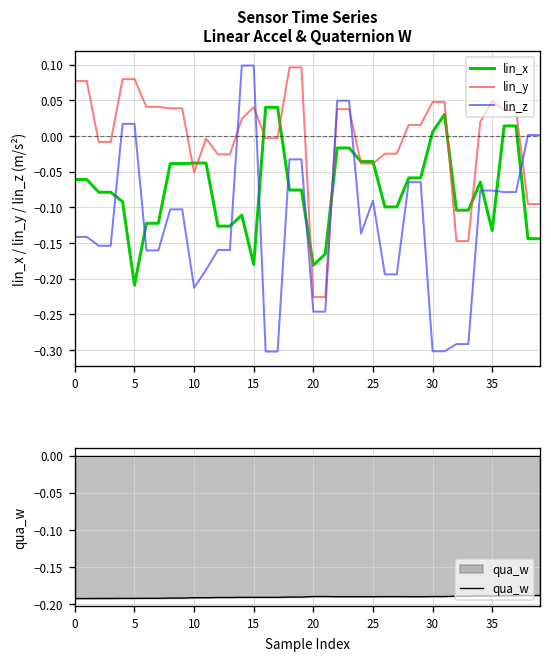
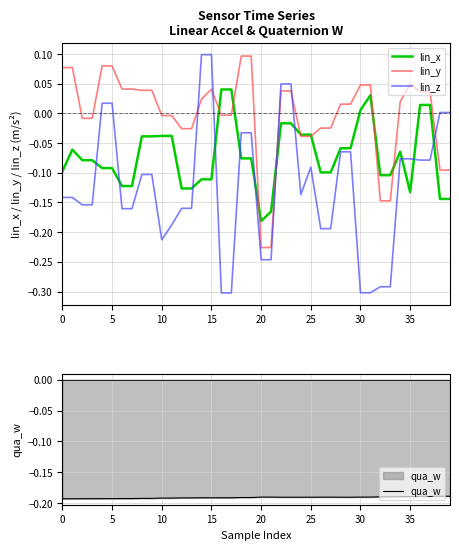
Sensor Time Series Linear Accel & Quaternion W, lin_x, 0: -0.06 -> -0.10
Sensor Time Series Linear Accel & Quaternion W, lin_x, 5: -0.21 -> -0.09
Sensor Time Series Linear Accel & Quaternion W, lin_y, 10: -0.05 -> 0.00
Sensor Time Series Linear Accel & Quaternion W, lin_x, 15: -0.18 -> -0.11
